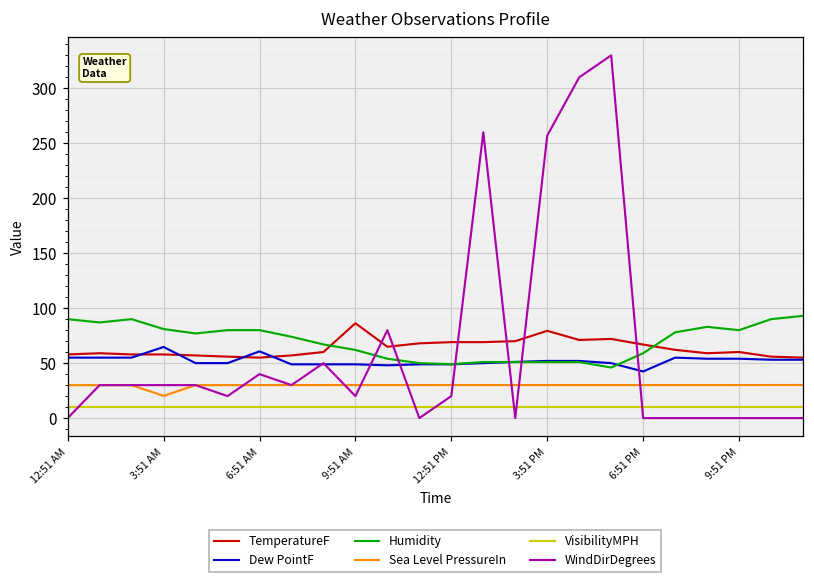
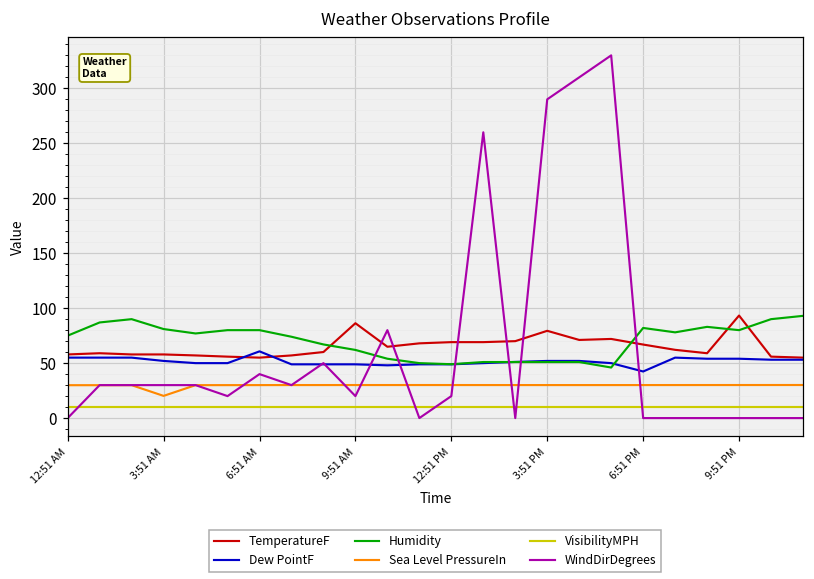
Humidity, 12:51 AM: 90 -> 80
Dew PointF, 3:51 AM: 60 -> 50
WindDirDegrees, 3:51 PM: 260 -> 290
Humidity, 6:51 PM: 60 -> 80
TemperatureF, 9:51 PM: 60 -> 90
